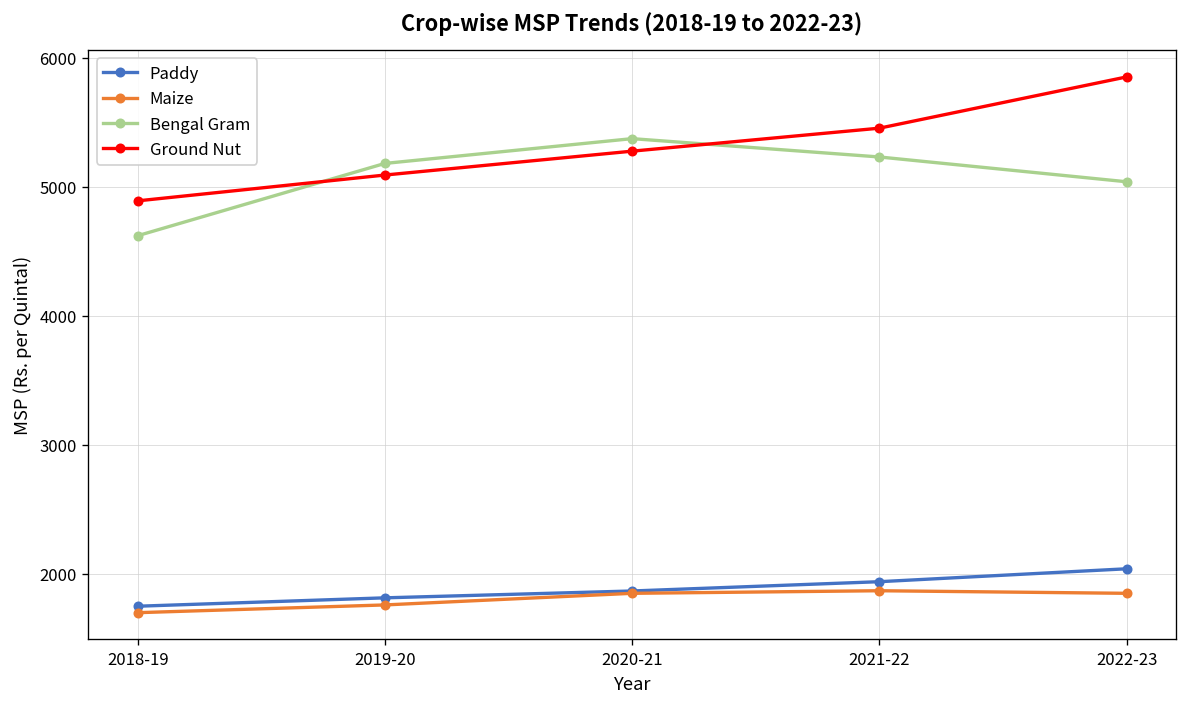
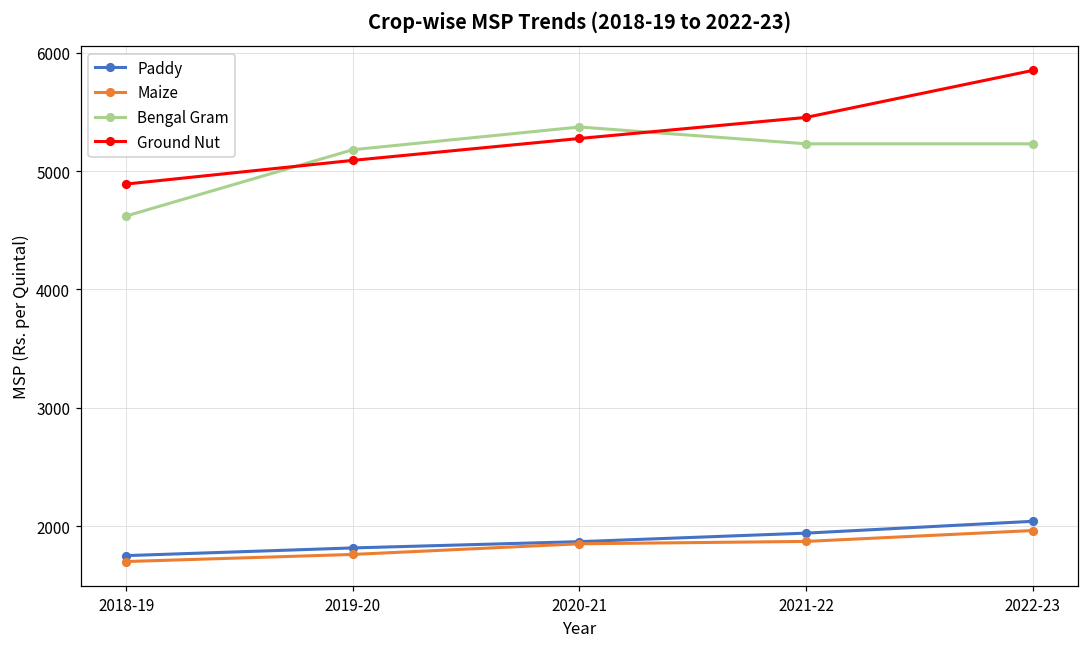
Maize, 2022-23: 1850 -> 1960
Bengal Gram, 2022-23: 5040 -> 5230
